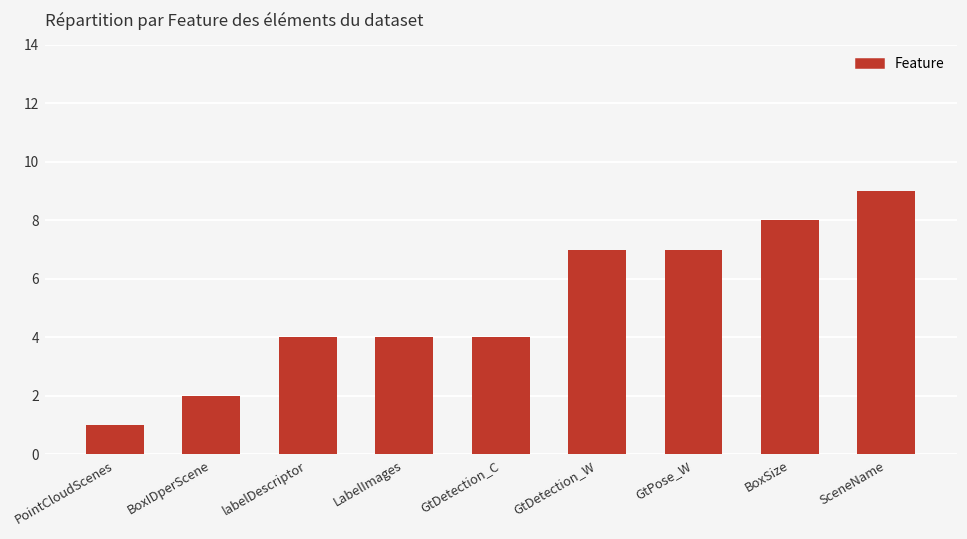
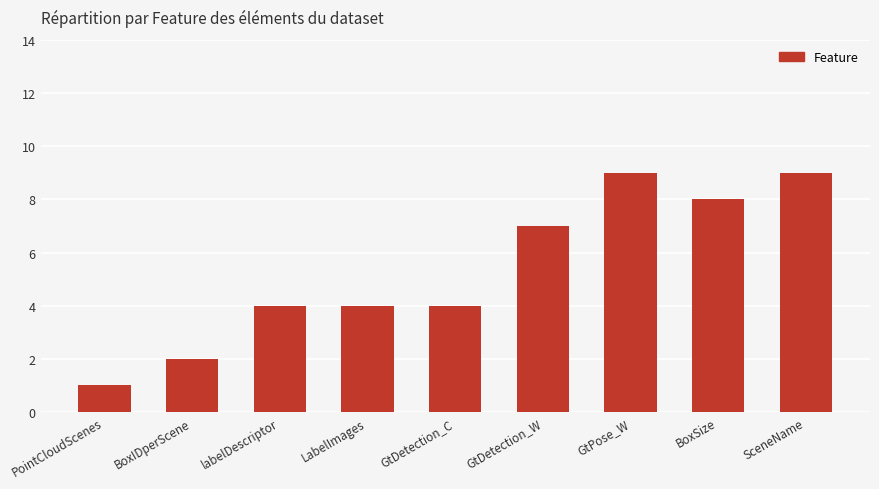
GtPose_W: 7 -> 9
